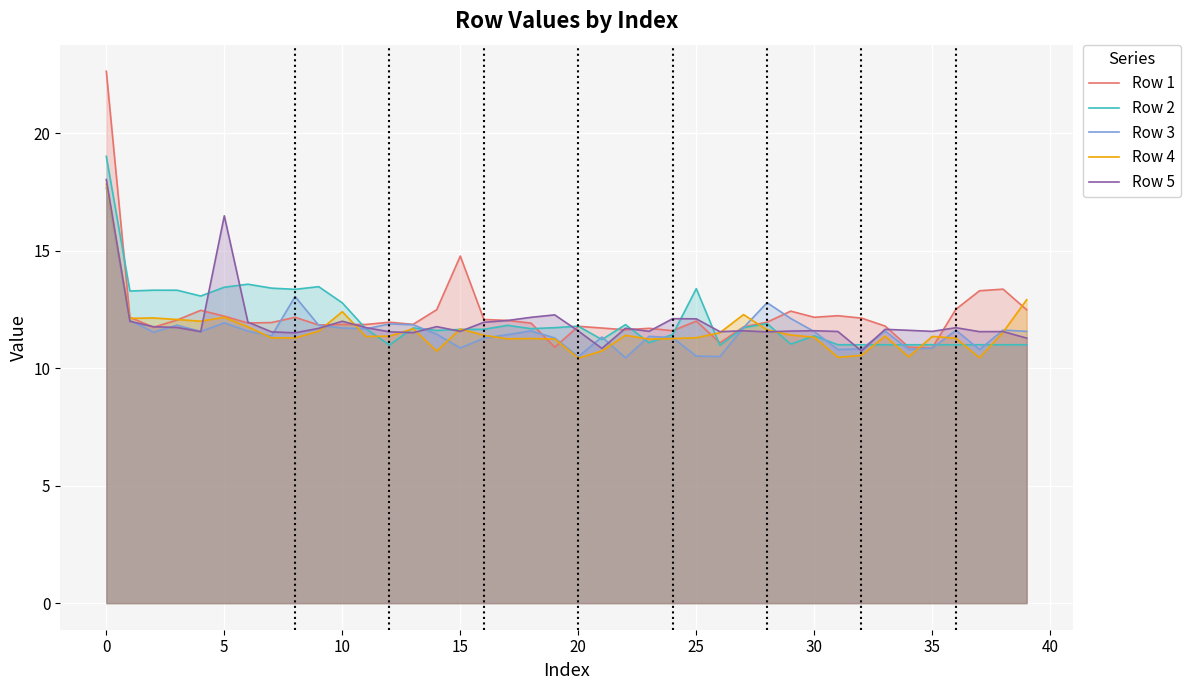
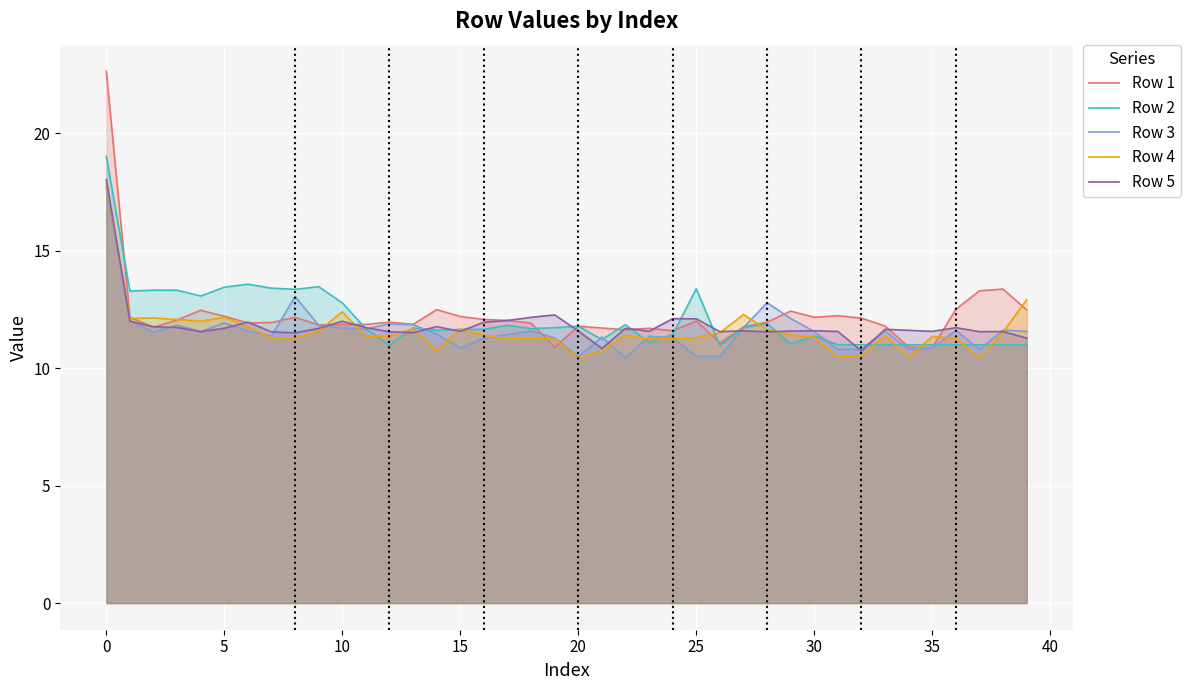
Row 5, 5: 16.5 -> 11.7
Row 1, 15: 14.8 -> 12.2
